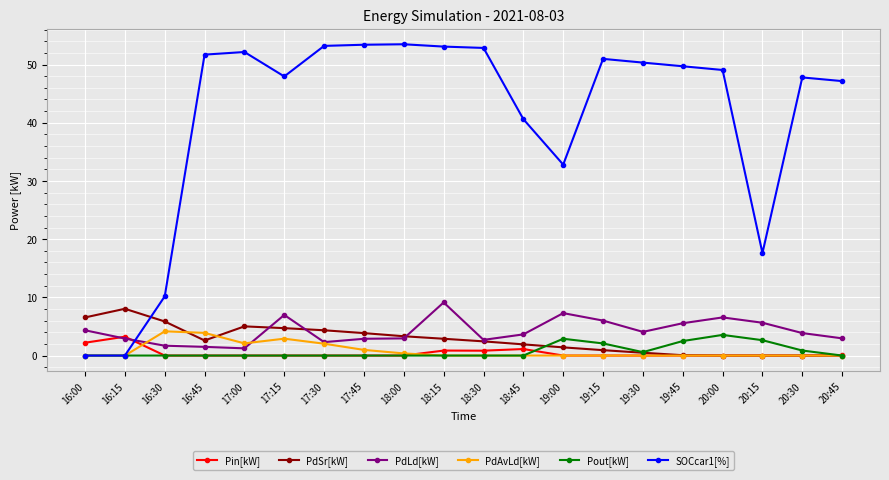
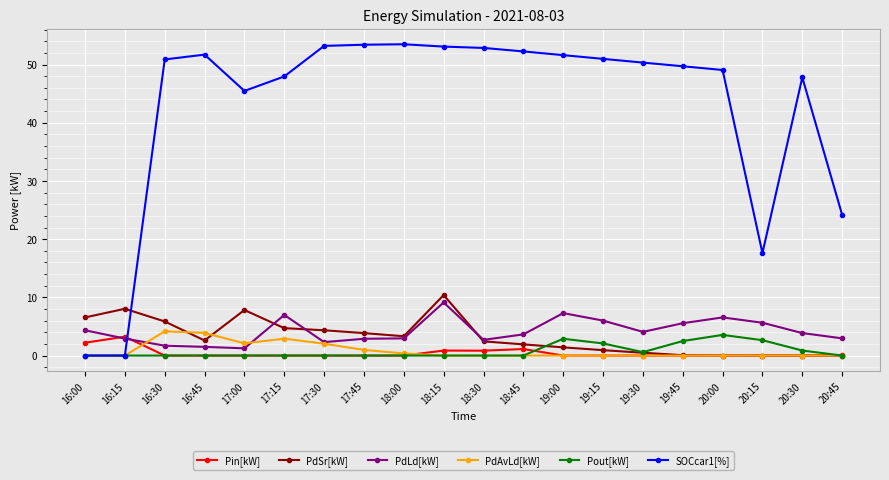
SOCcar1[%], 16:30: 10 -> 51
PdSr[kW], 17:00: 5 -> 8
SOCcar1[%], 17:00: 52 -> 45
PdSr[kW], 18:15: 3 -> 10
SOCcar1[%], 18:45: 41 -> 52
SOCcar1[%], 19:00: 33 -> 52
SOCcar1[%], 20:45: 47 -> 24
